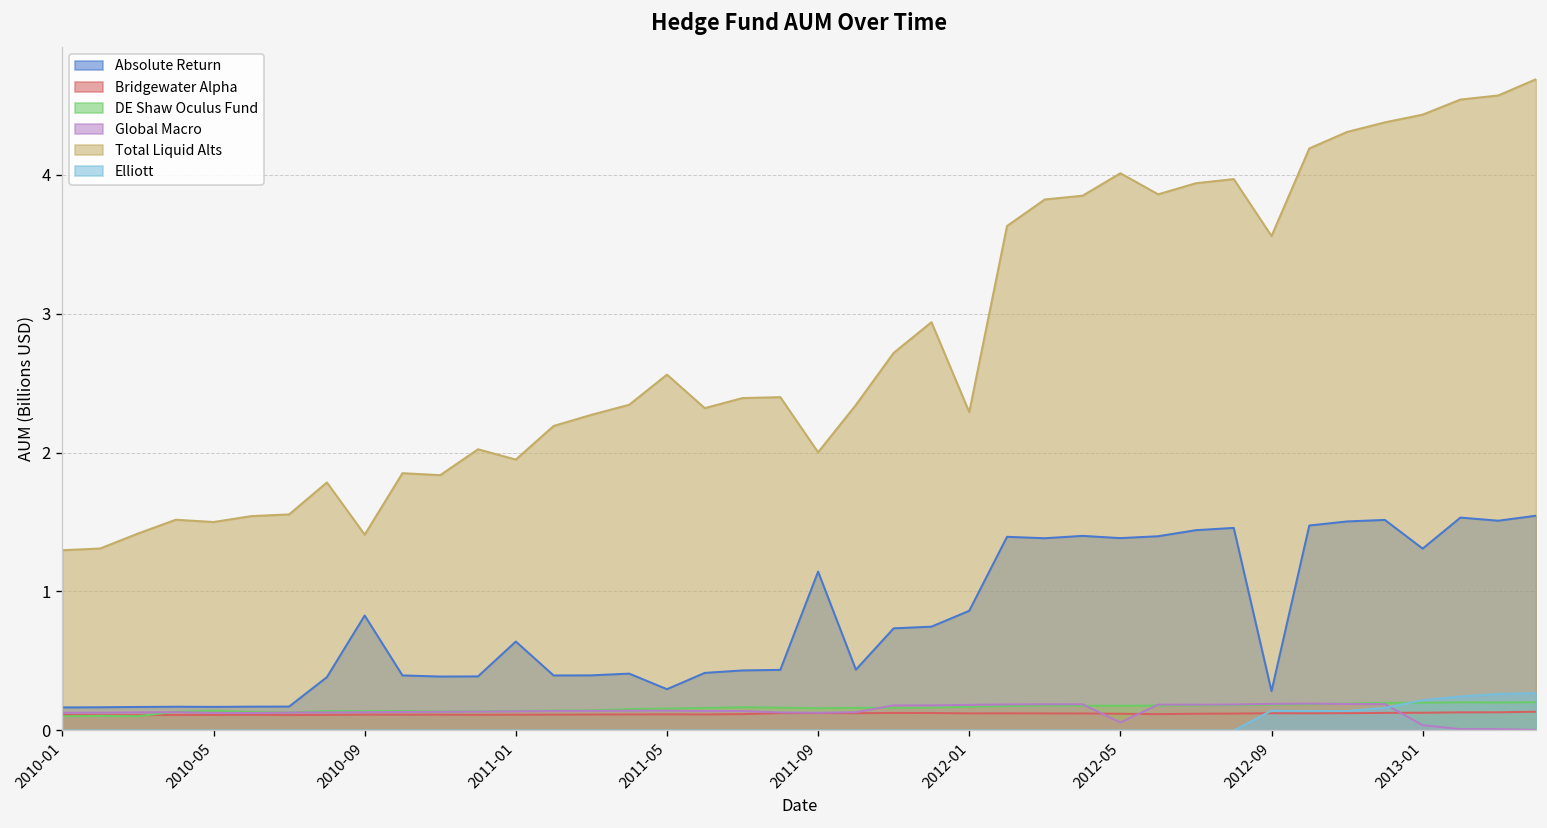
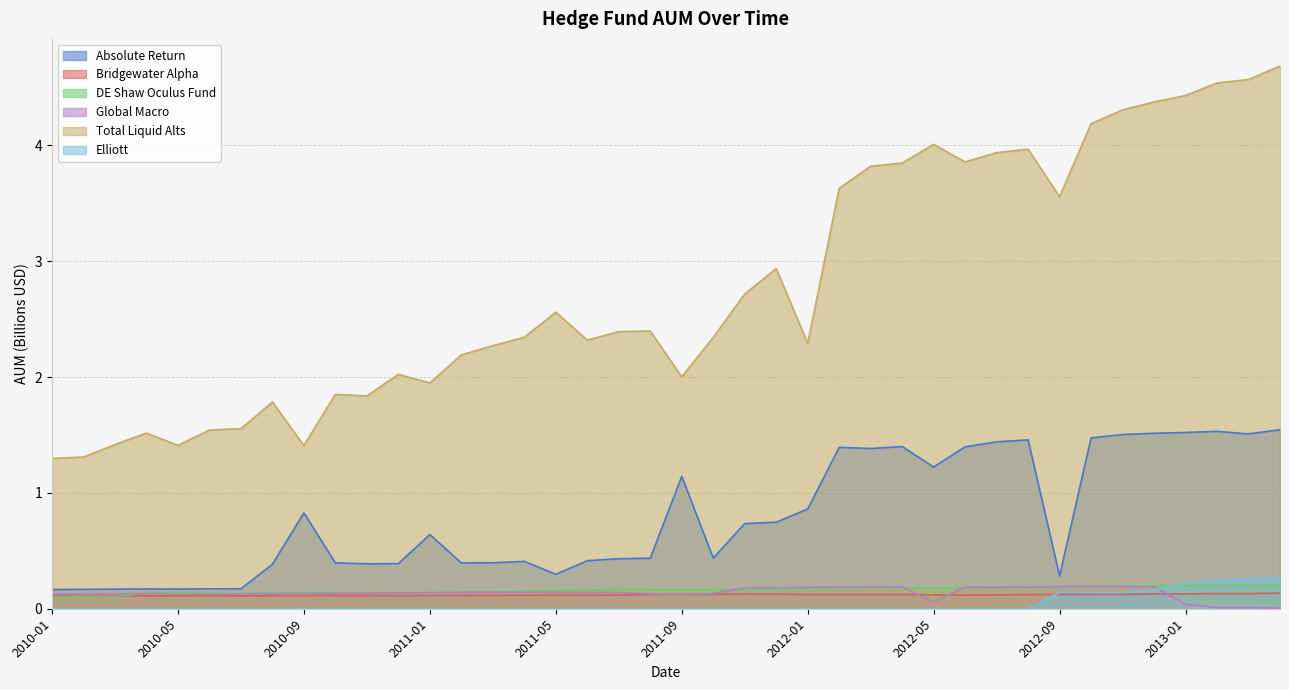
Total Liquid Alts, 2010-05: 1.50 -> 1.41
Absolute Return, 2012-05: 1.38 -> 1.22
Absolute Return, 2013-01: 1.31 -> 1.52
